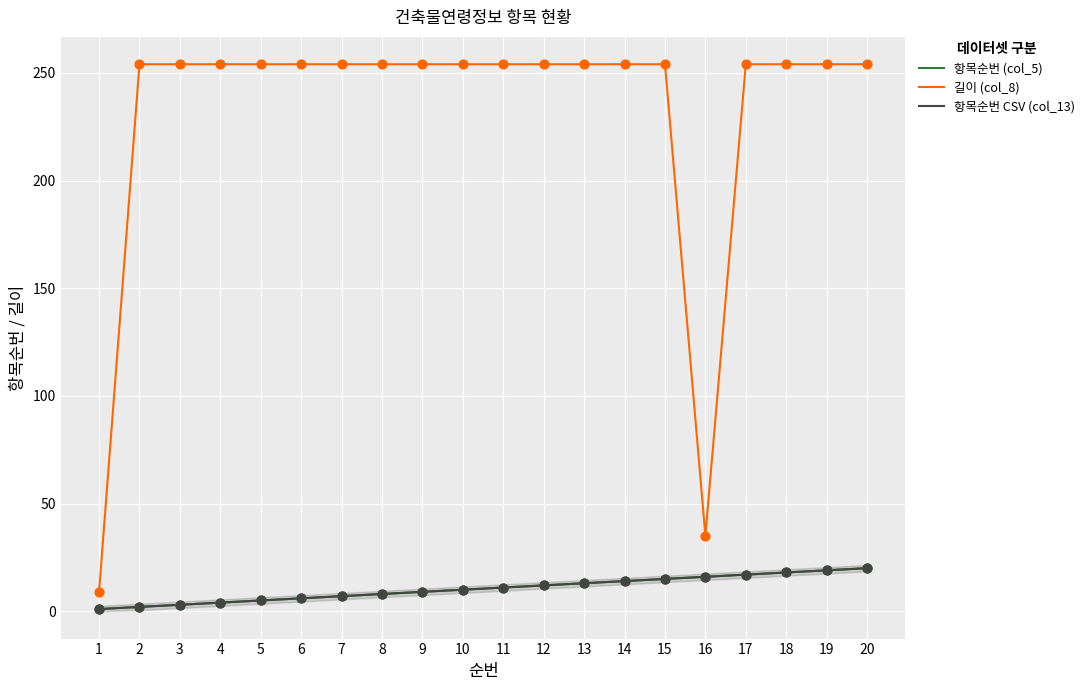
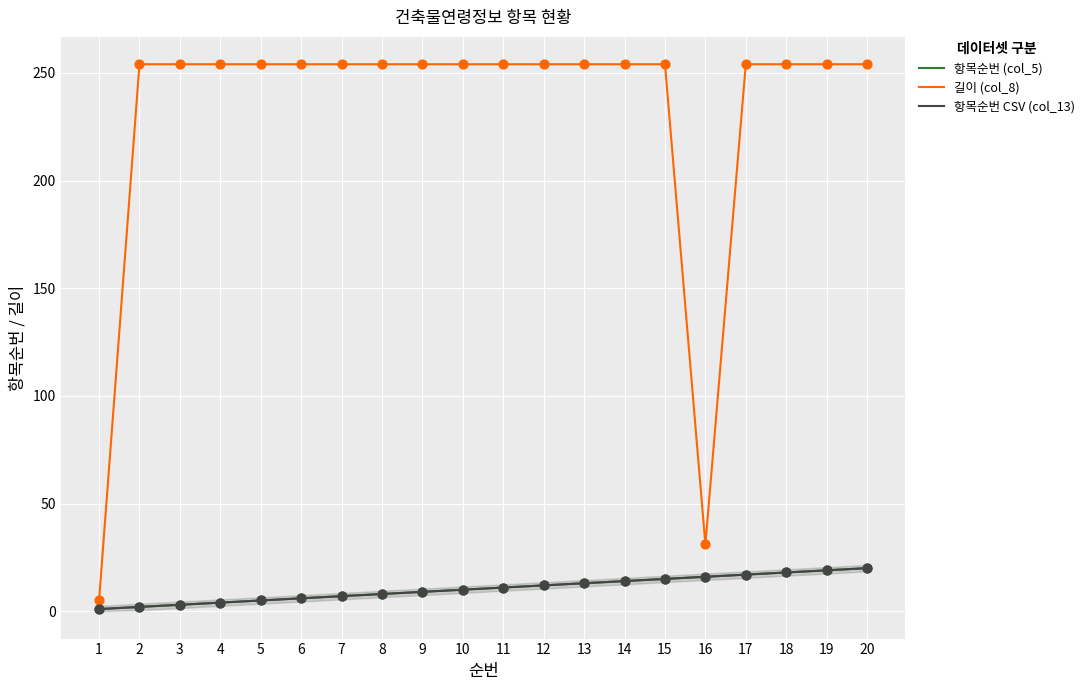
길이 (col_8), 1: 9 -> 5
길이 (col_8), 16: 35 -> 31
